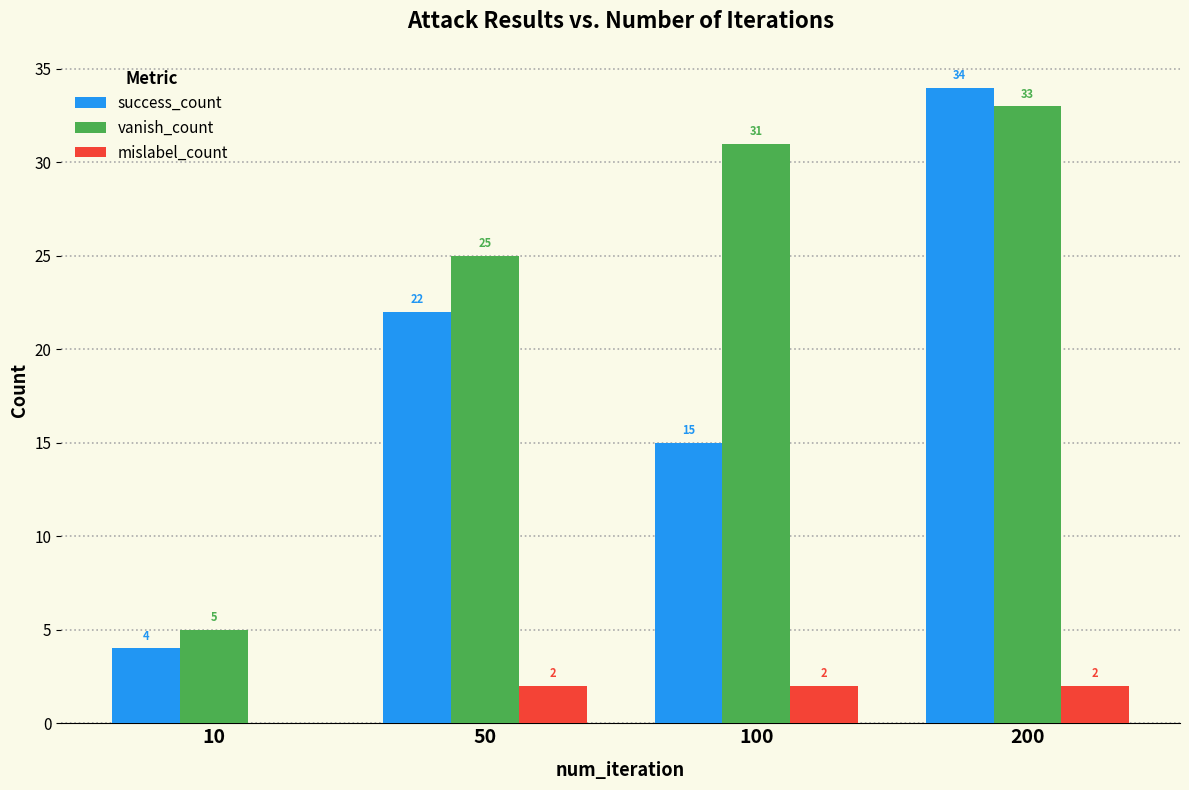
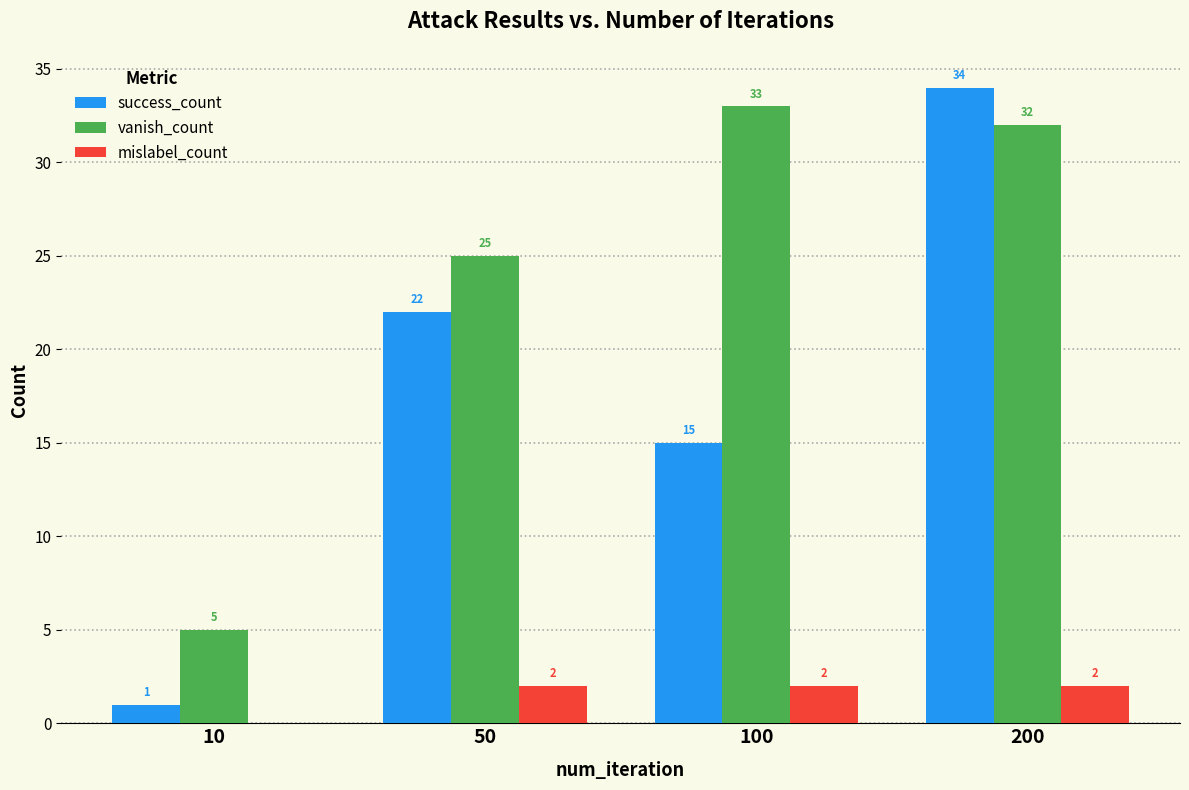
success_count, 10: 4 -> 1
vanish_count, 100: 31 -> 33
vanish_count, 200: 33 -> 32
